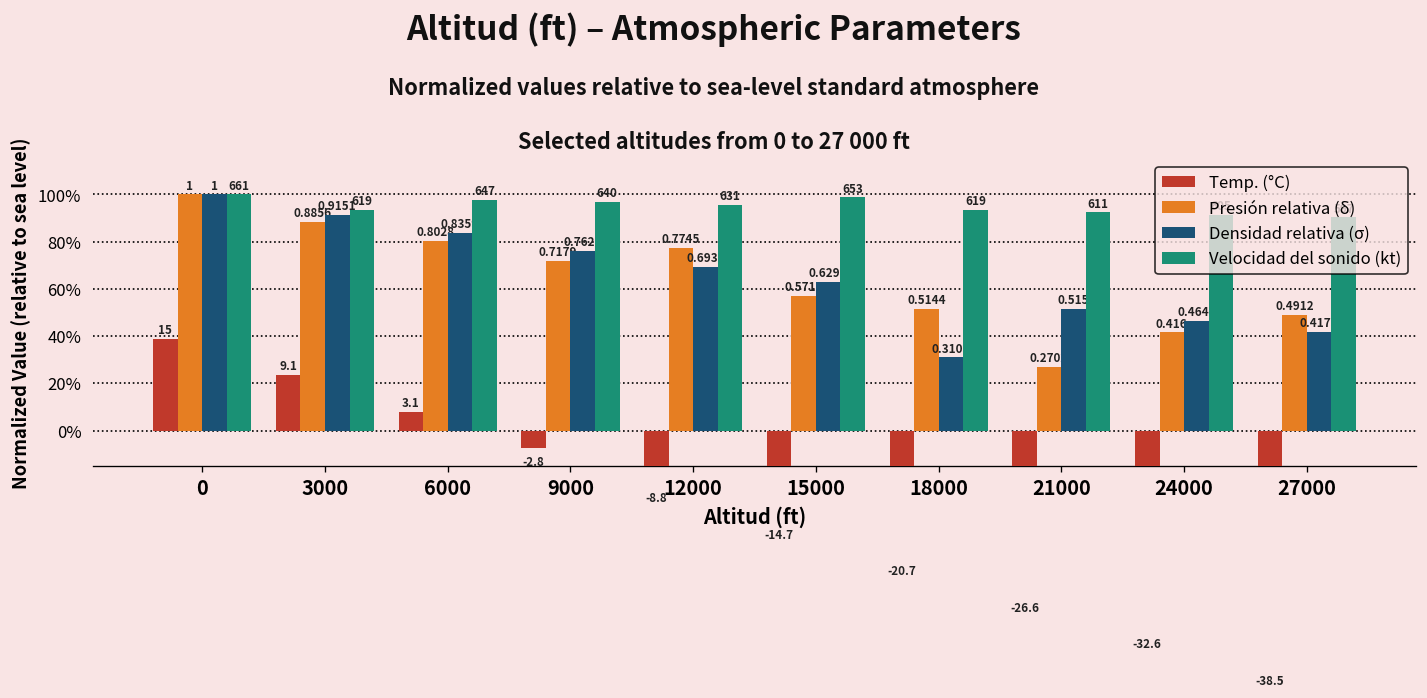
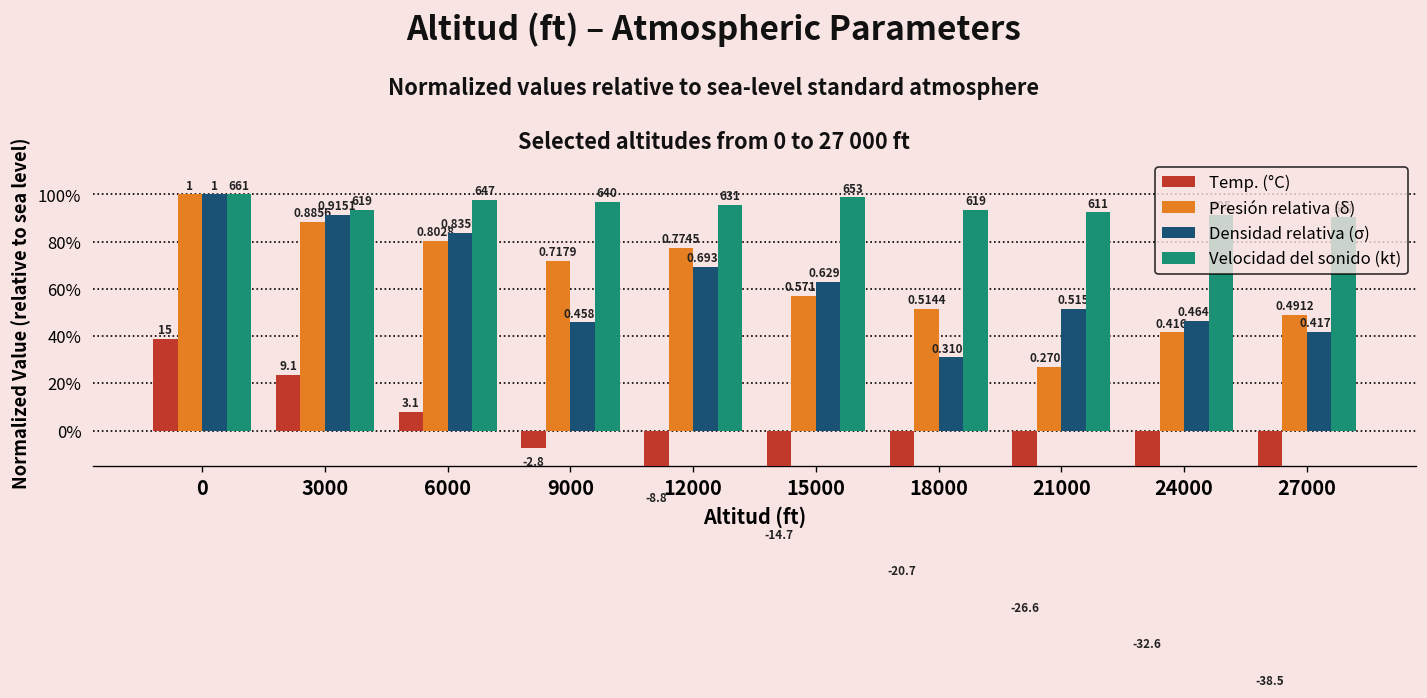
Densidad relativa (σ), 9000: 0.7621 -> 0.4581
